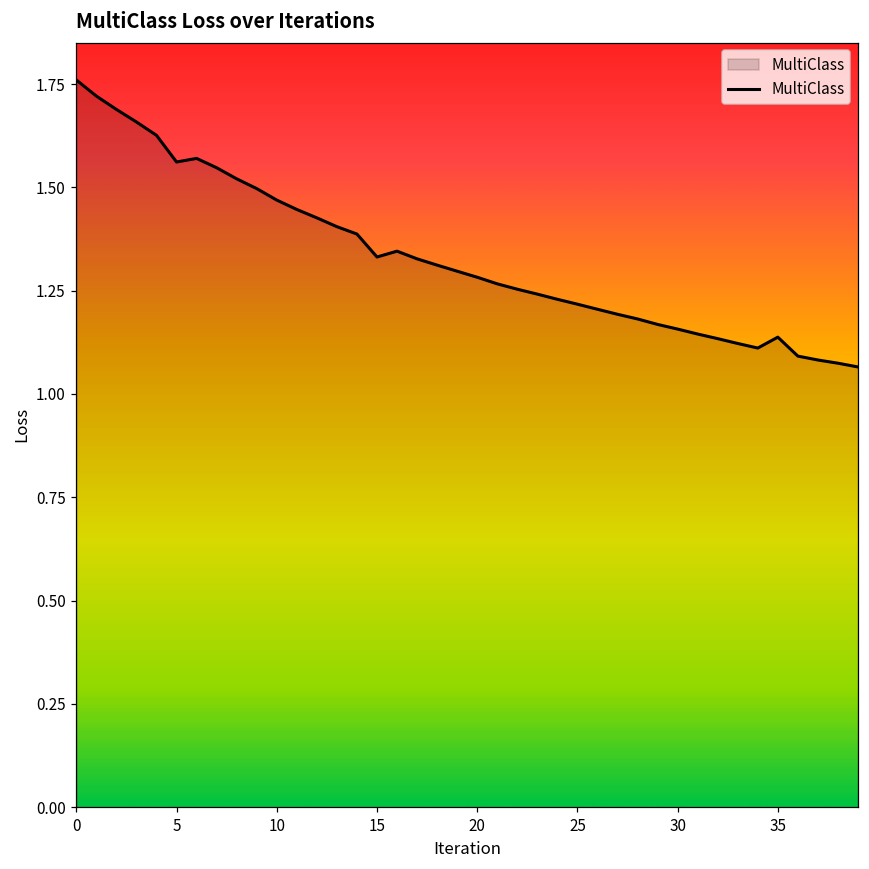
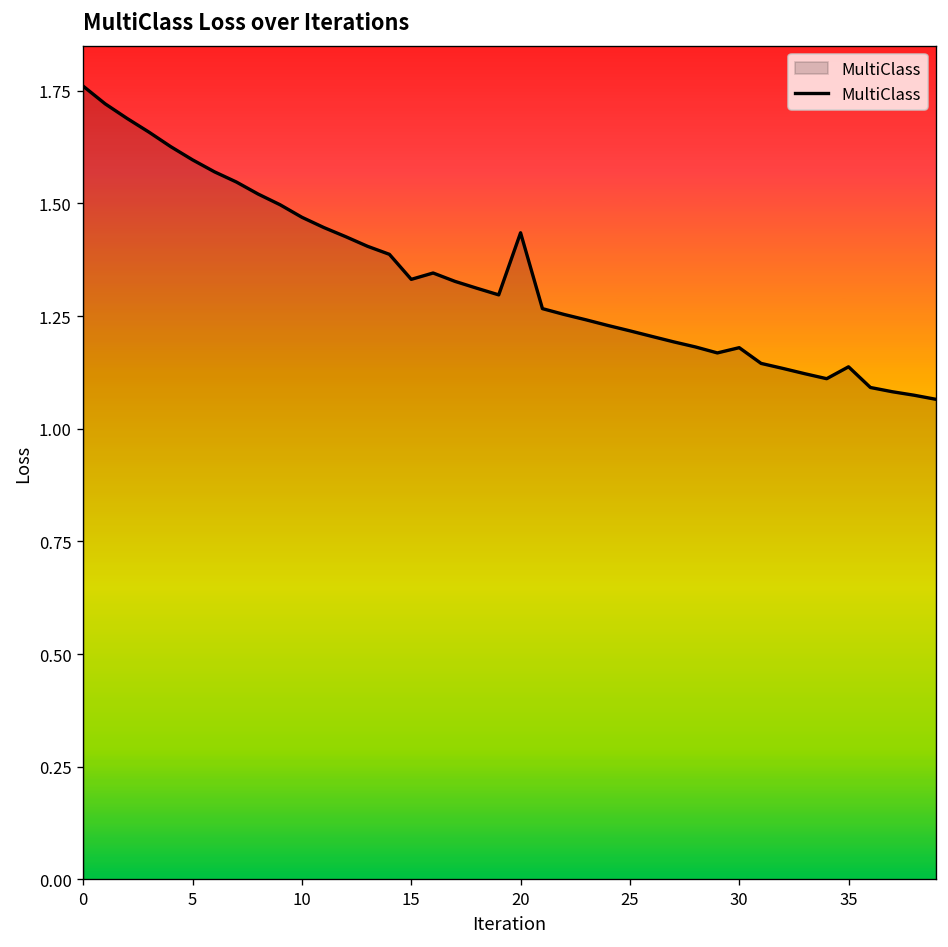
5: 1.56 -> 1.60
20: 1.28 -> 1.43
30: 1.16 -> 1.18
